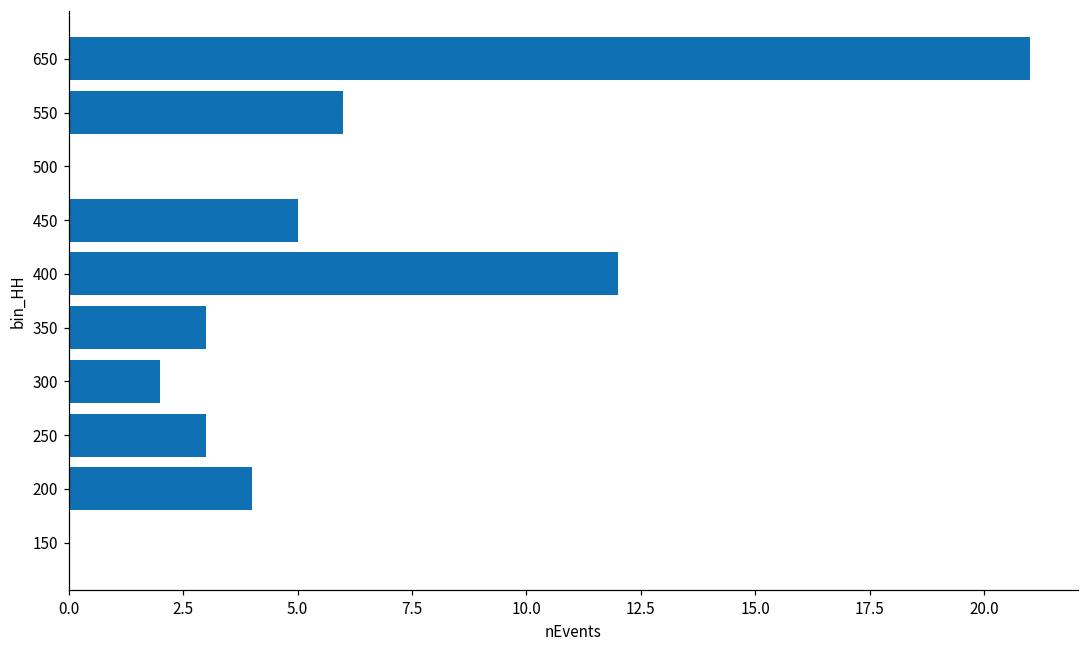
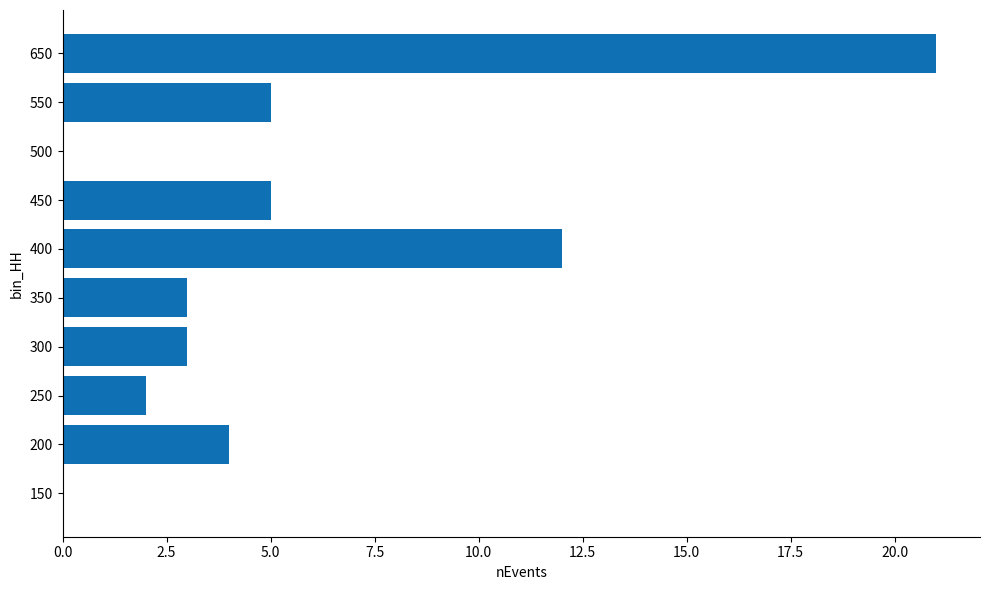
550: 6 -> 5
300: 2 -> 3
250: 3 -> 2
